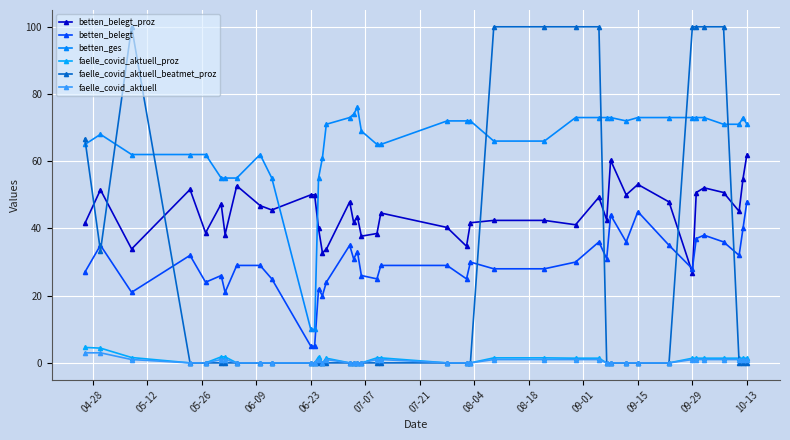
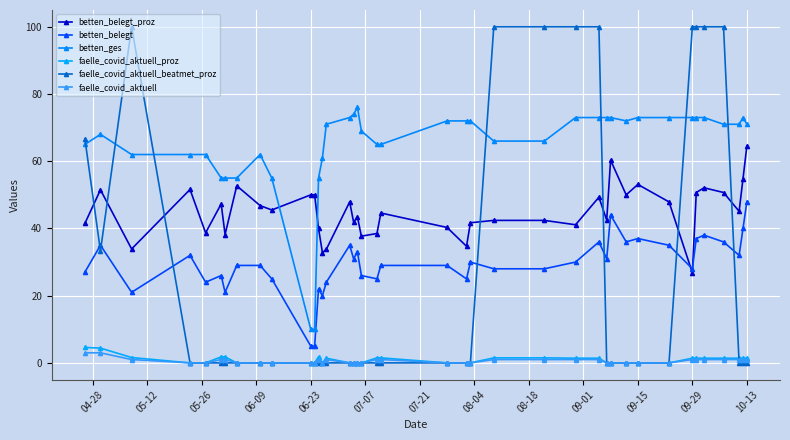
betten_belegt, 09-15: 45 -> 37
betten_belegt_proz, 10-13: 62 -> 65
